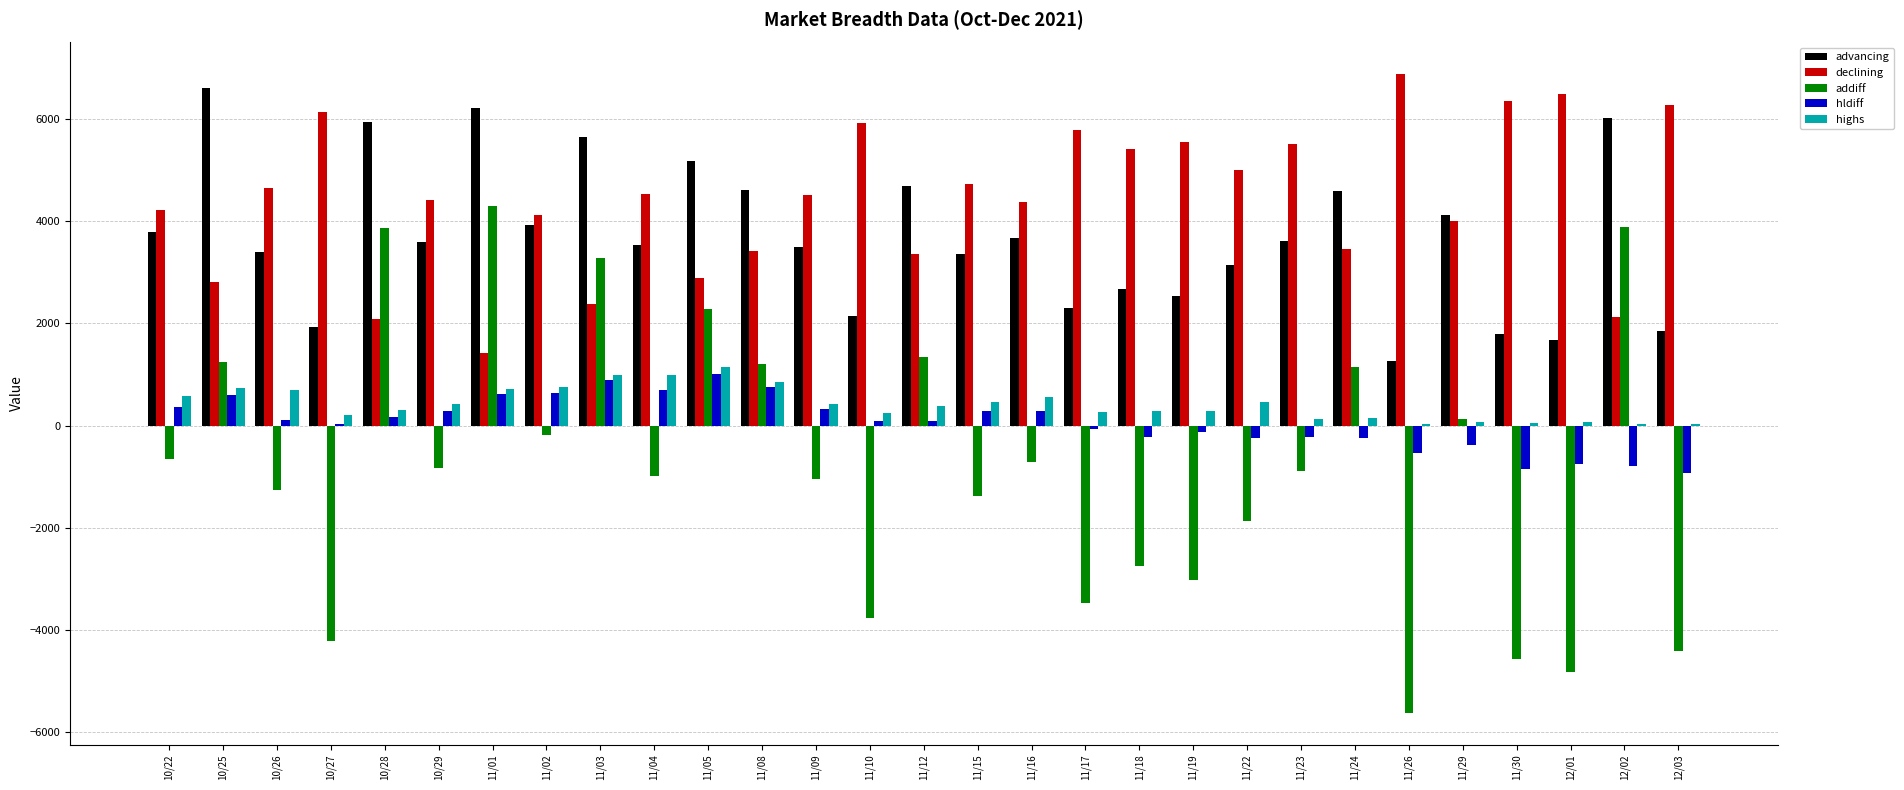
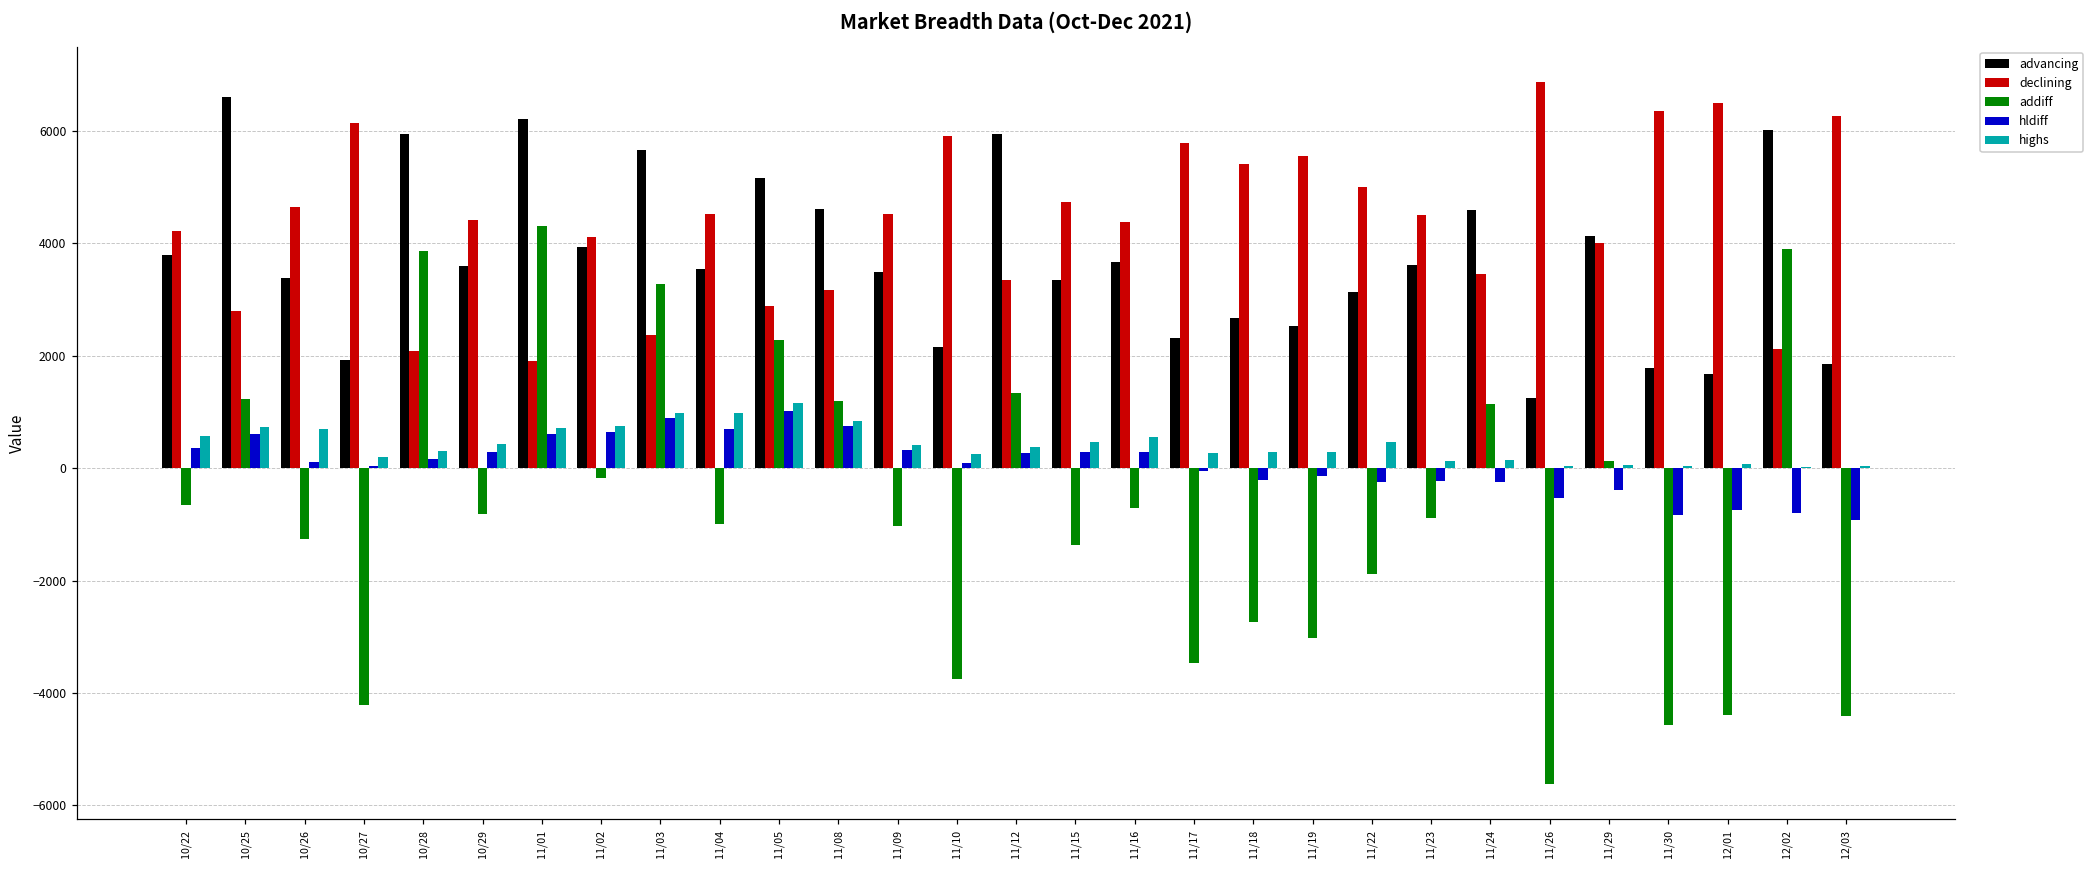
declining, 11/01: 1400 -> 1900
declining, 11/08: 3400 -> 3200
advancing, 11/12: 4700 -> 6000
hldiff, 11/12: 100 -> 300
declining, 11/23: 5500 -> 4500
addiff, 12/01: -4800 -> -4400
